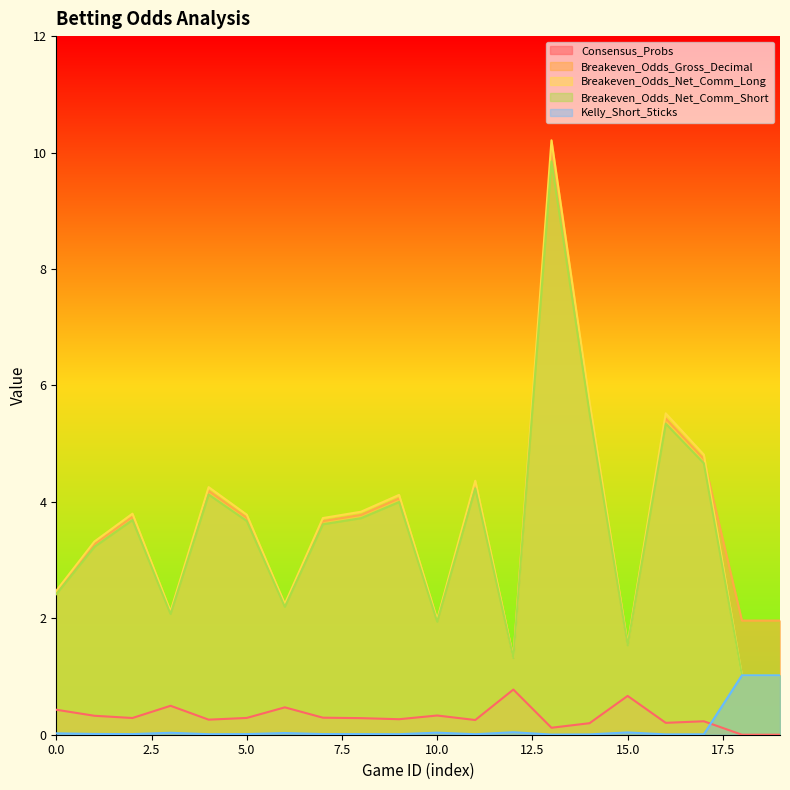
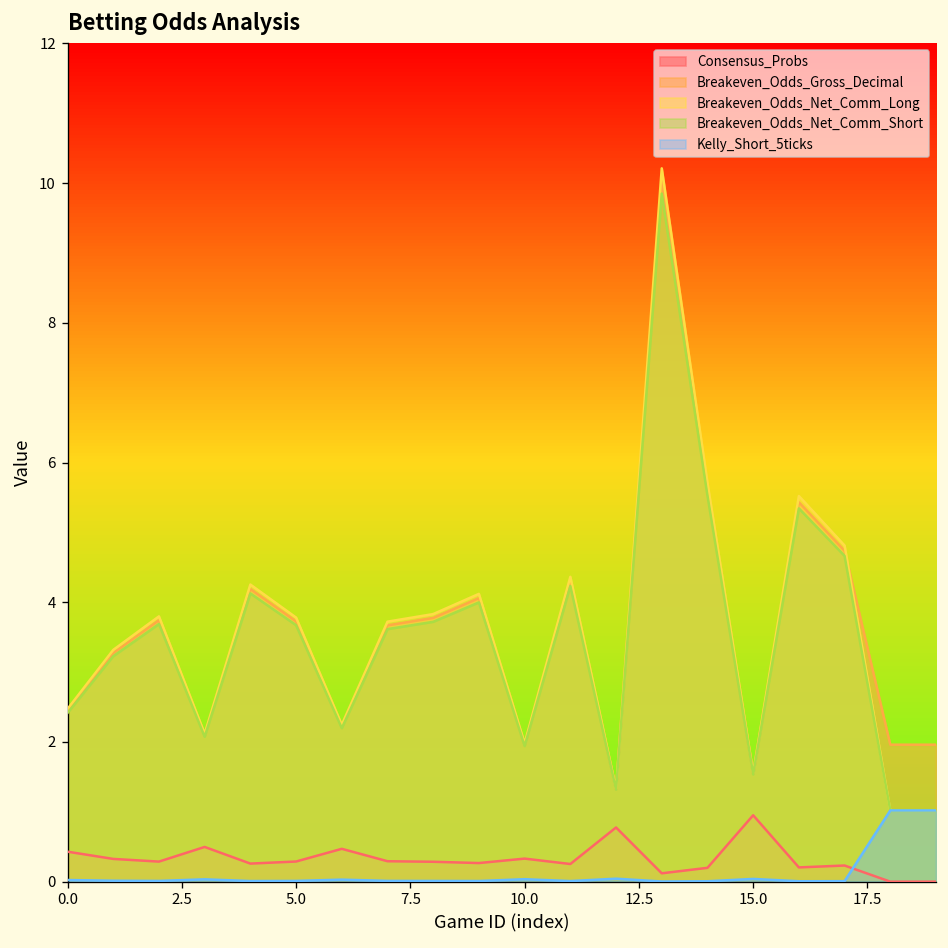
Consensus_Probs, 15.0: 0.7 -> 1.0
